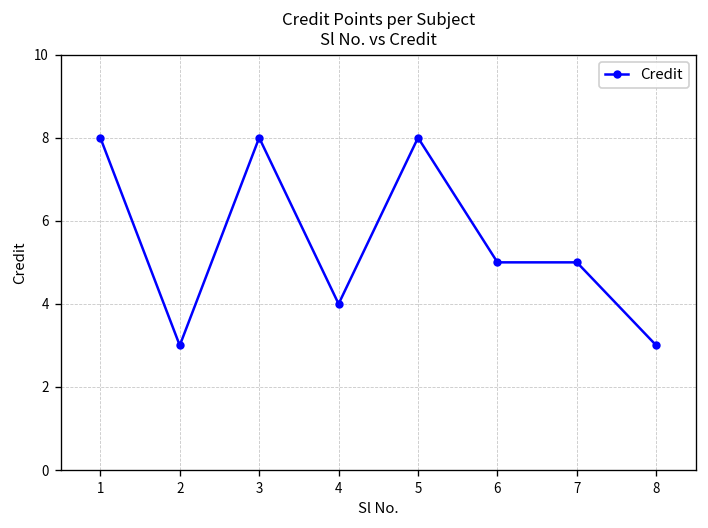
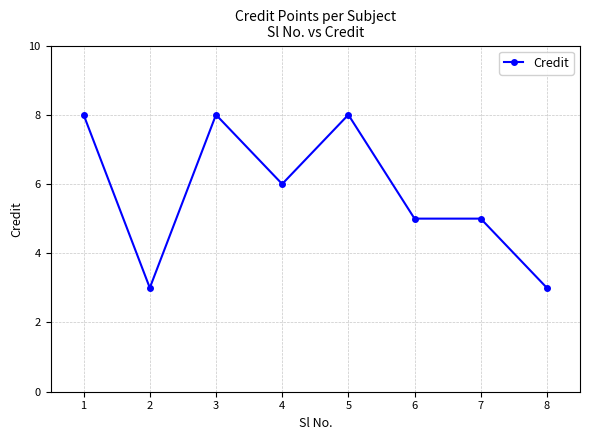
4: 4 -> 6
